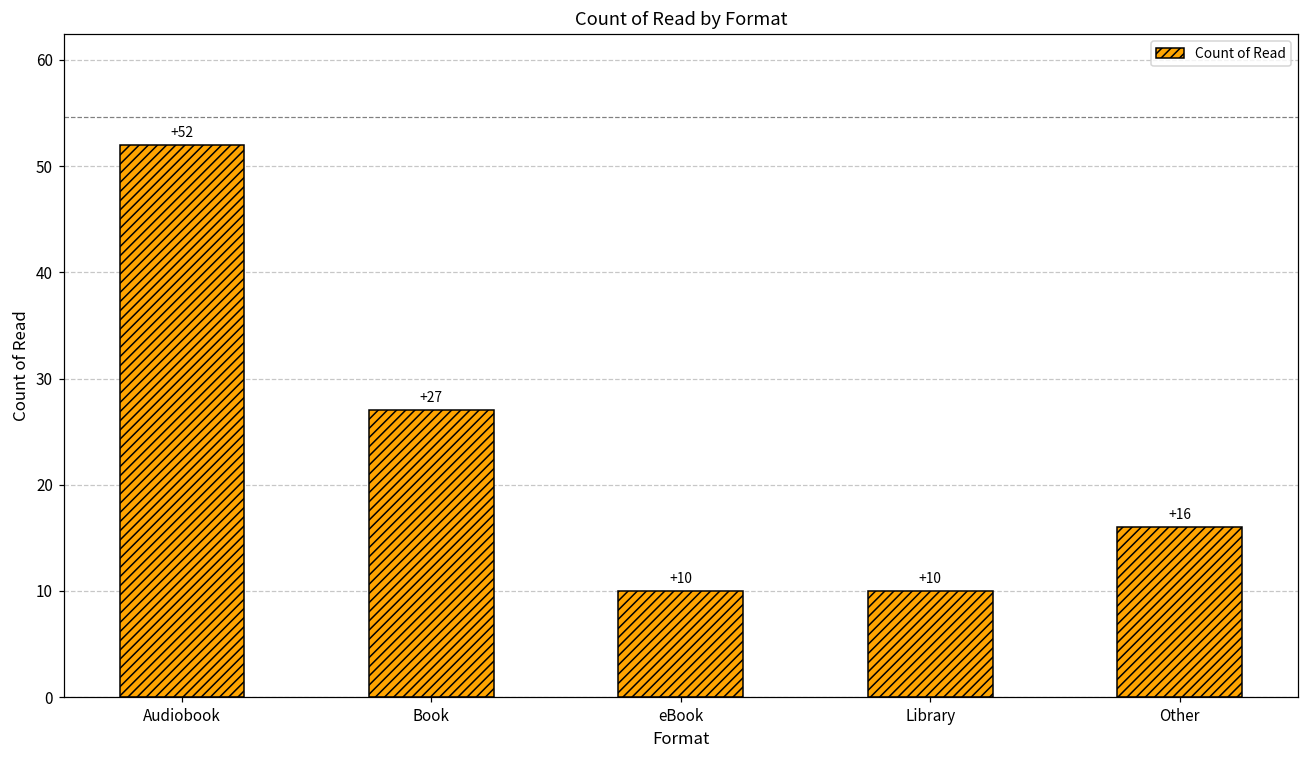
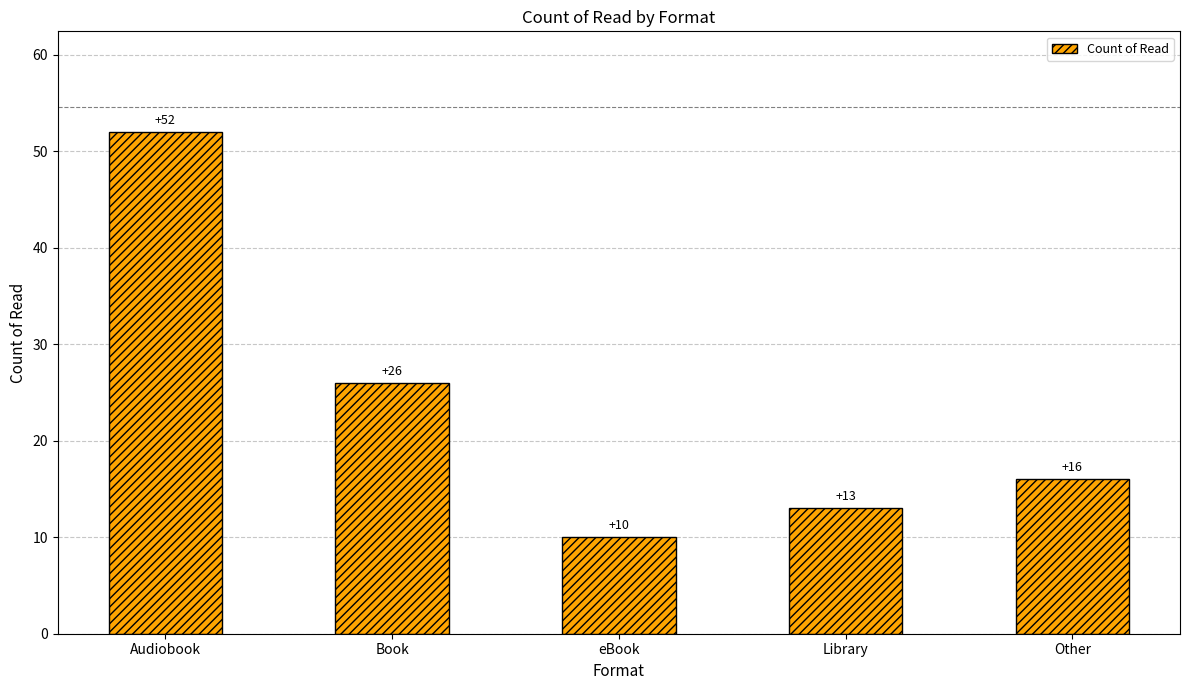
Book: +27 -> +26
Library: +10 -> +13
